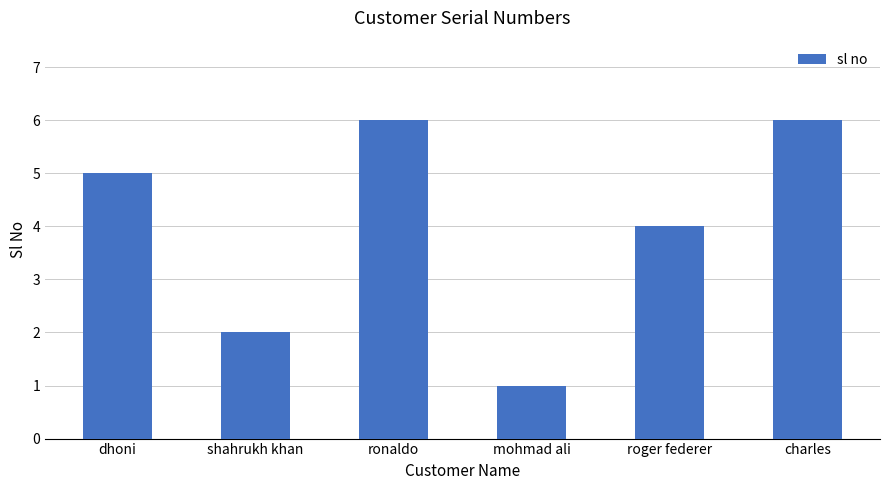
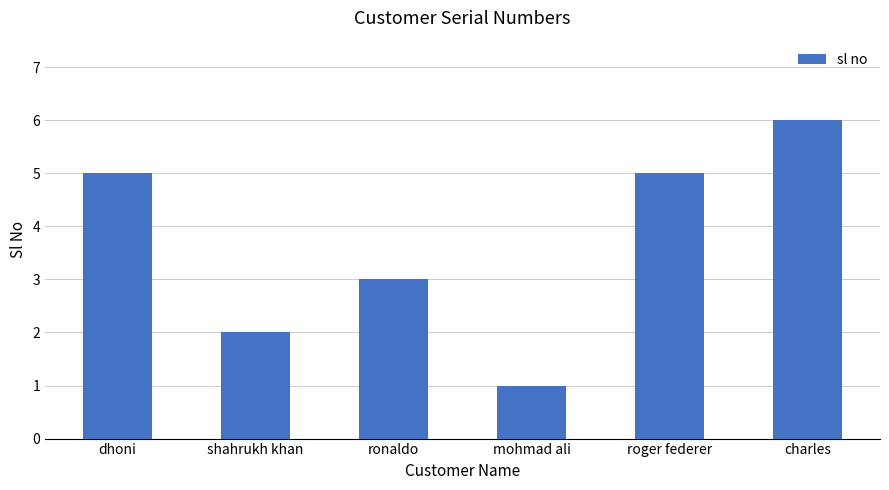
ronaldo: 6 -> 3
roger federer: 4 -> 5
